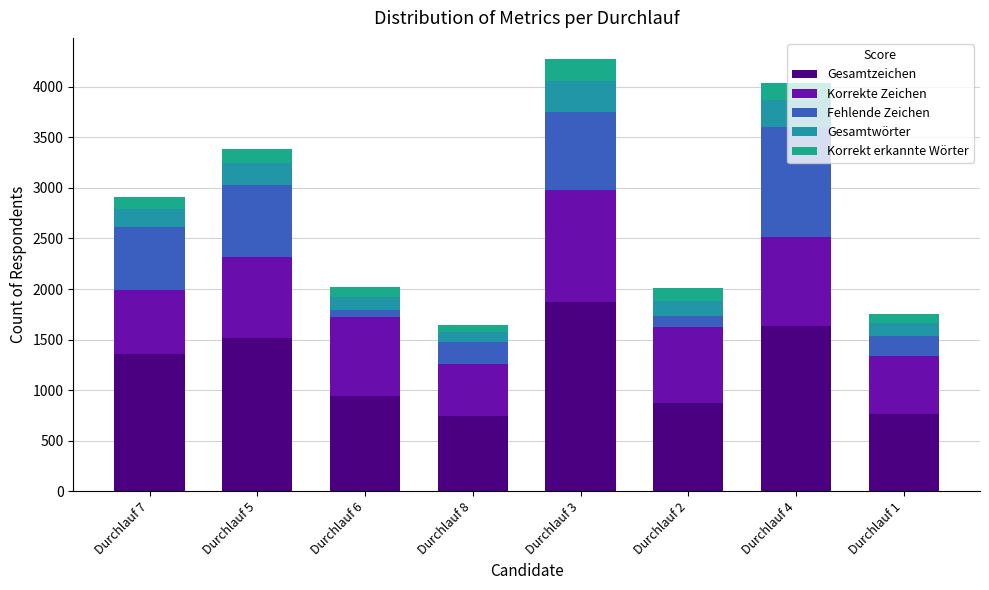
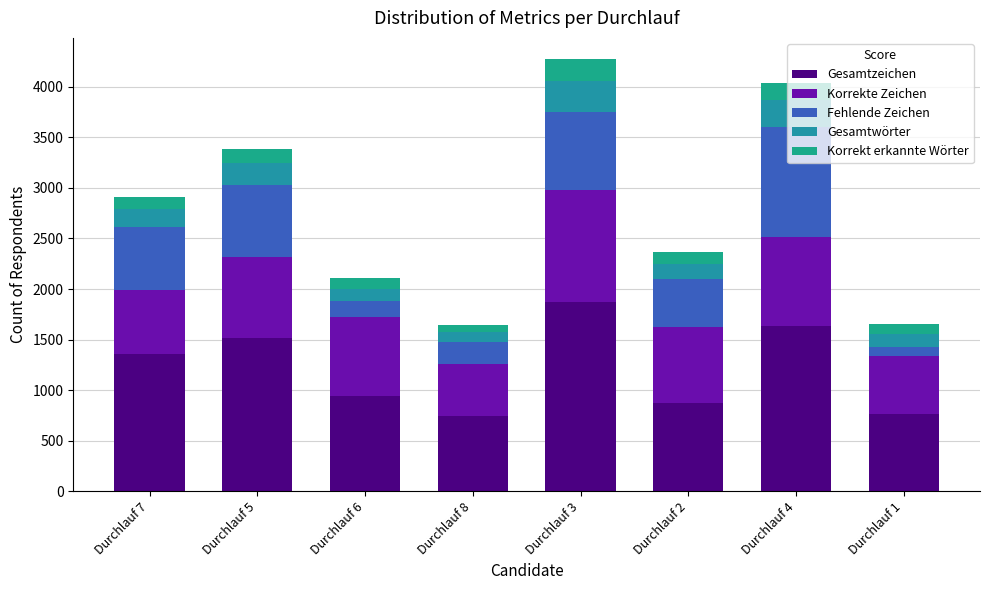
Fehlende Zeichen, Durchlauf 6: 80 -> 160
Fehlende Zeichen, Durchlauf 2: 110 -> 470
Fehlende Zeichen, Durchlauf 1: 200 -> 90
